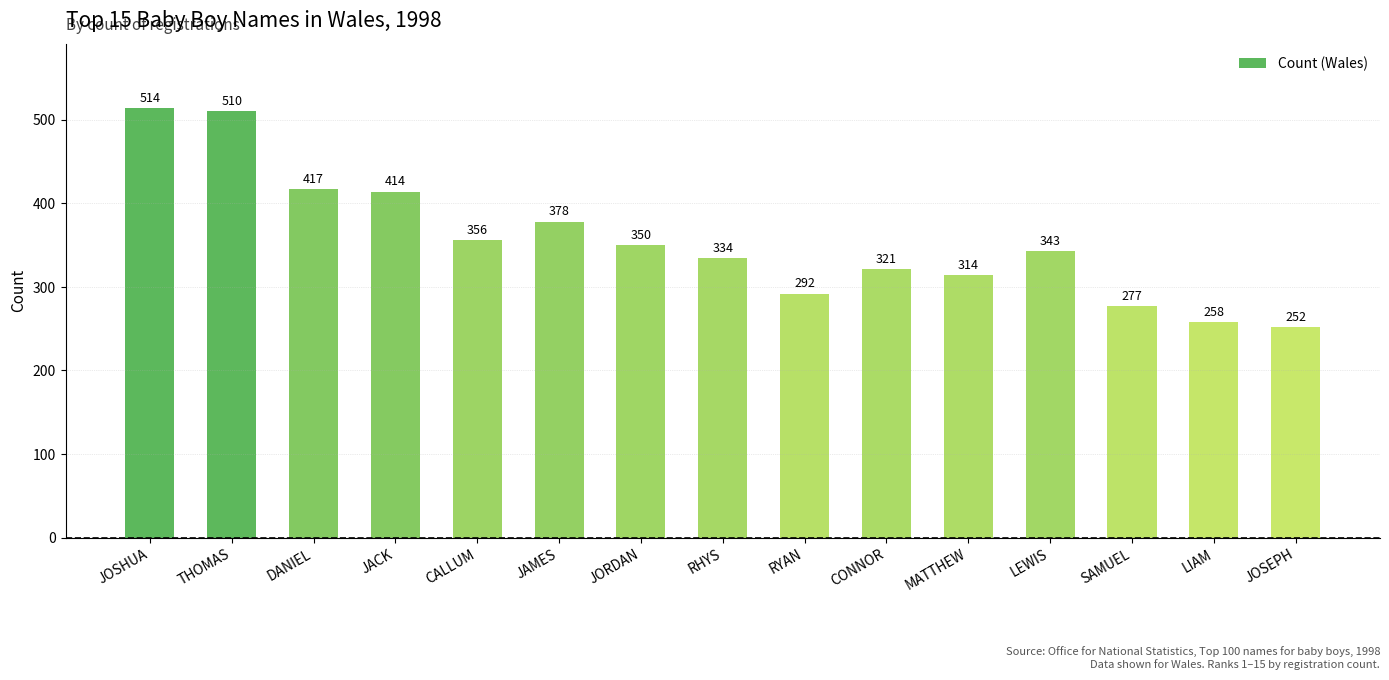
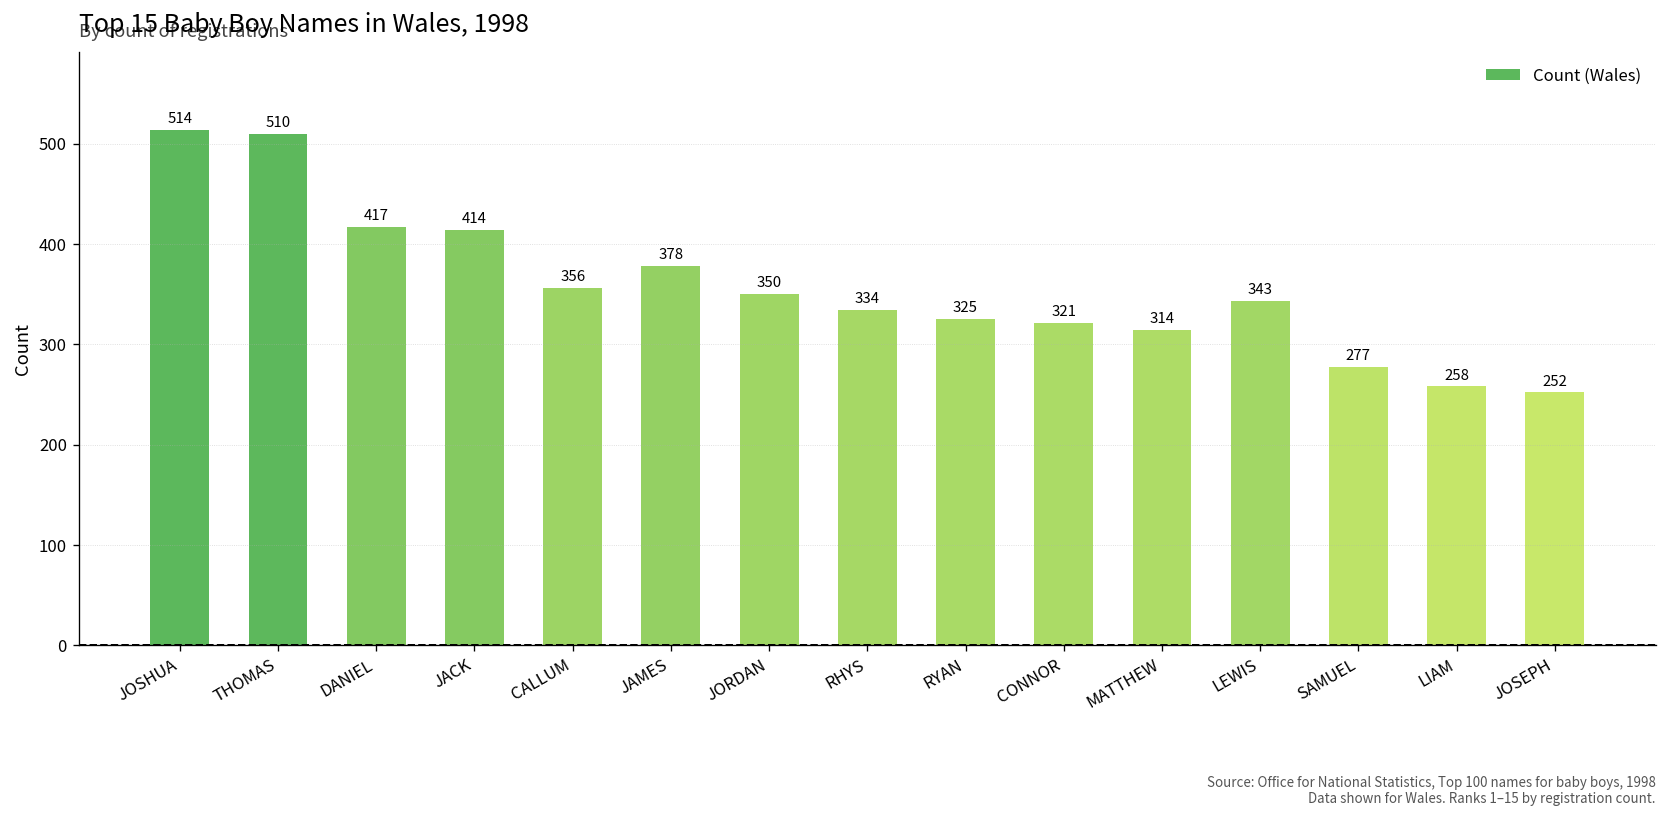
RYAN: 292 -> 325
